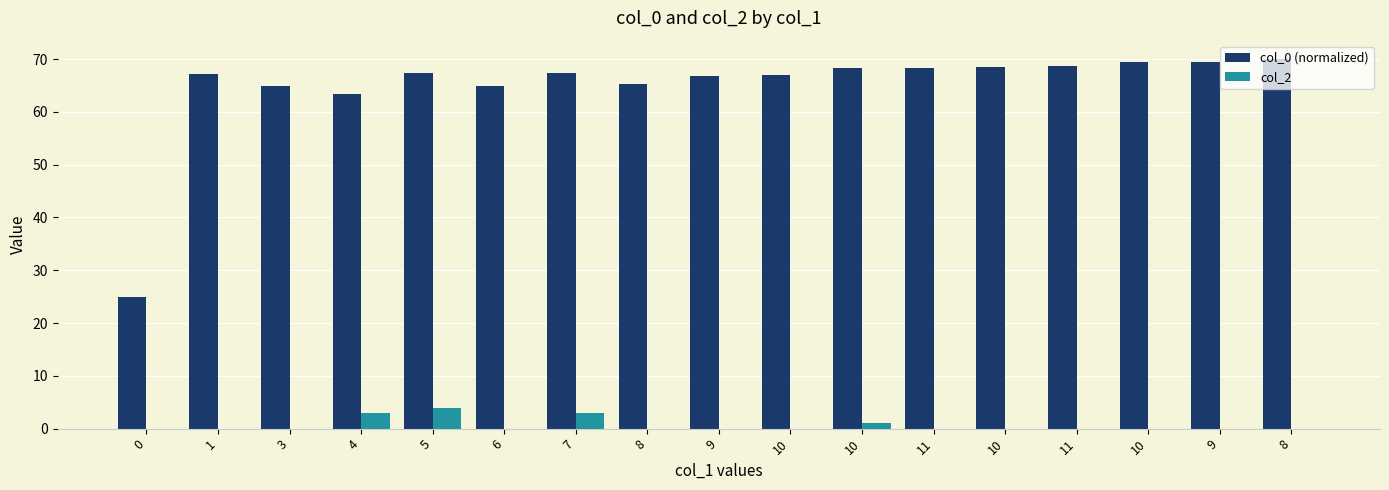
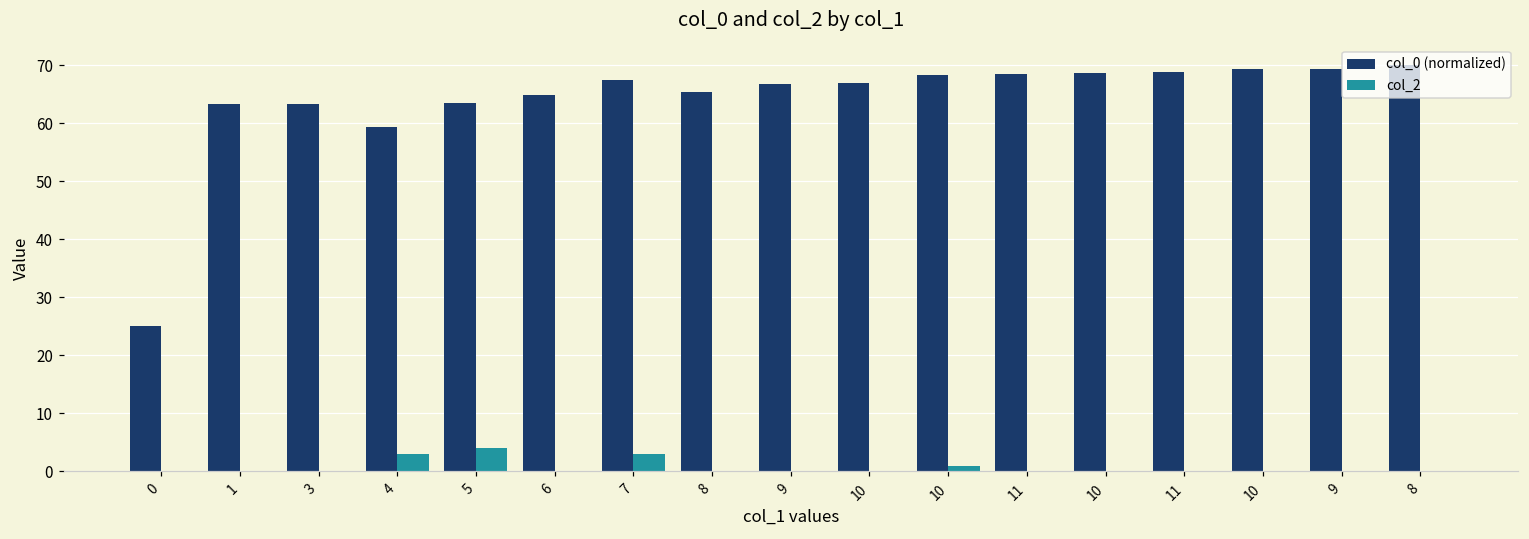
col_0 (normalized), 1: 67 -> 63
col_0 (normalized), 3: 65 -> 63
col_0 (normalized), 4: 63 -> 59
col_0 (normalized), 5: 67 -> 63
